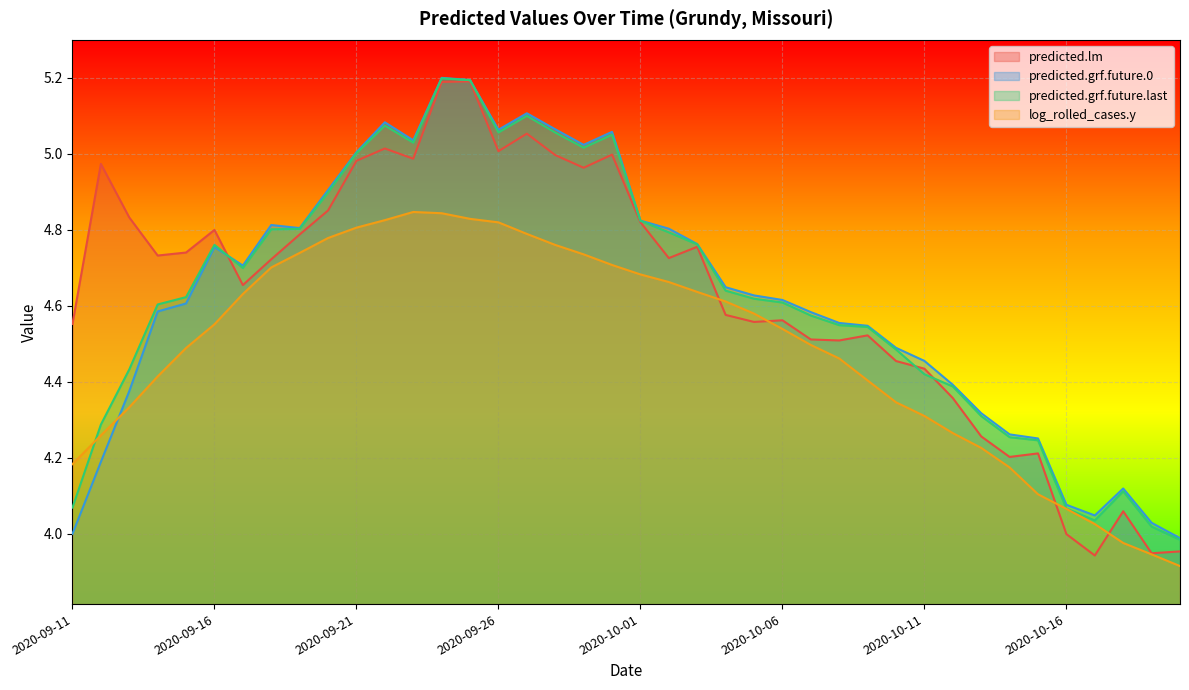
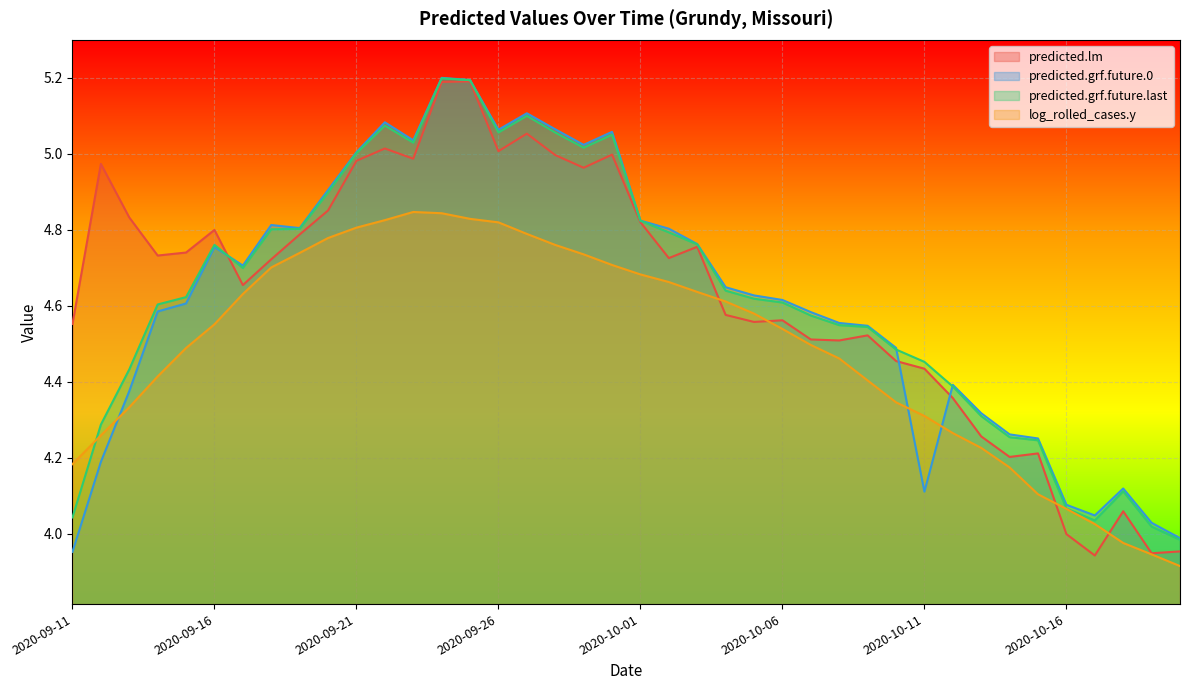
predicted.grf.future.0, 2020-09-11: 4.00 -> 3.95
predicted.grf.future.last, 2020-09-11: 4.07 -> 4.04
predicted.grf.future.0, 2020-10-11: 4.45 -> 4.11
predicted.grf.future.last, 2020-10-11: 4.42 -> 4.45
